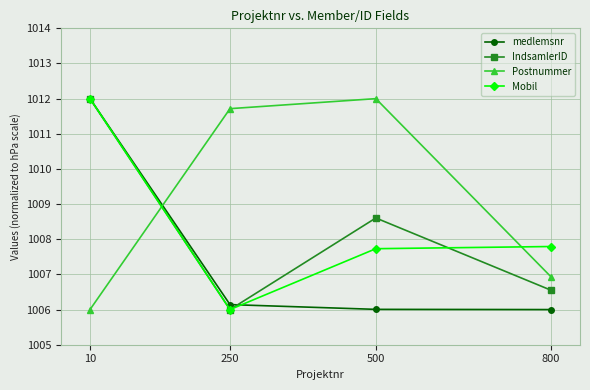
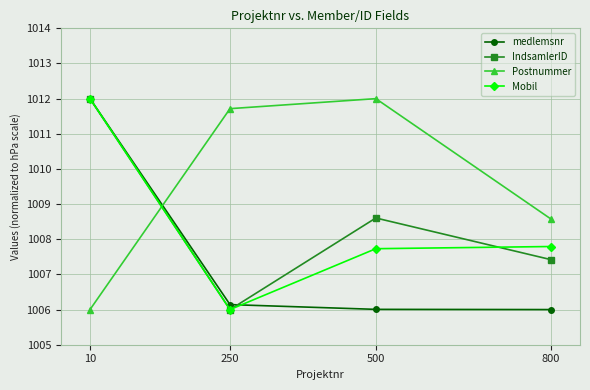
IndsamlerID, 800: 1006.6 -> 1007.4
Postnummer, 800: 1006.9 -> 1008.6
